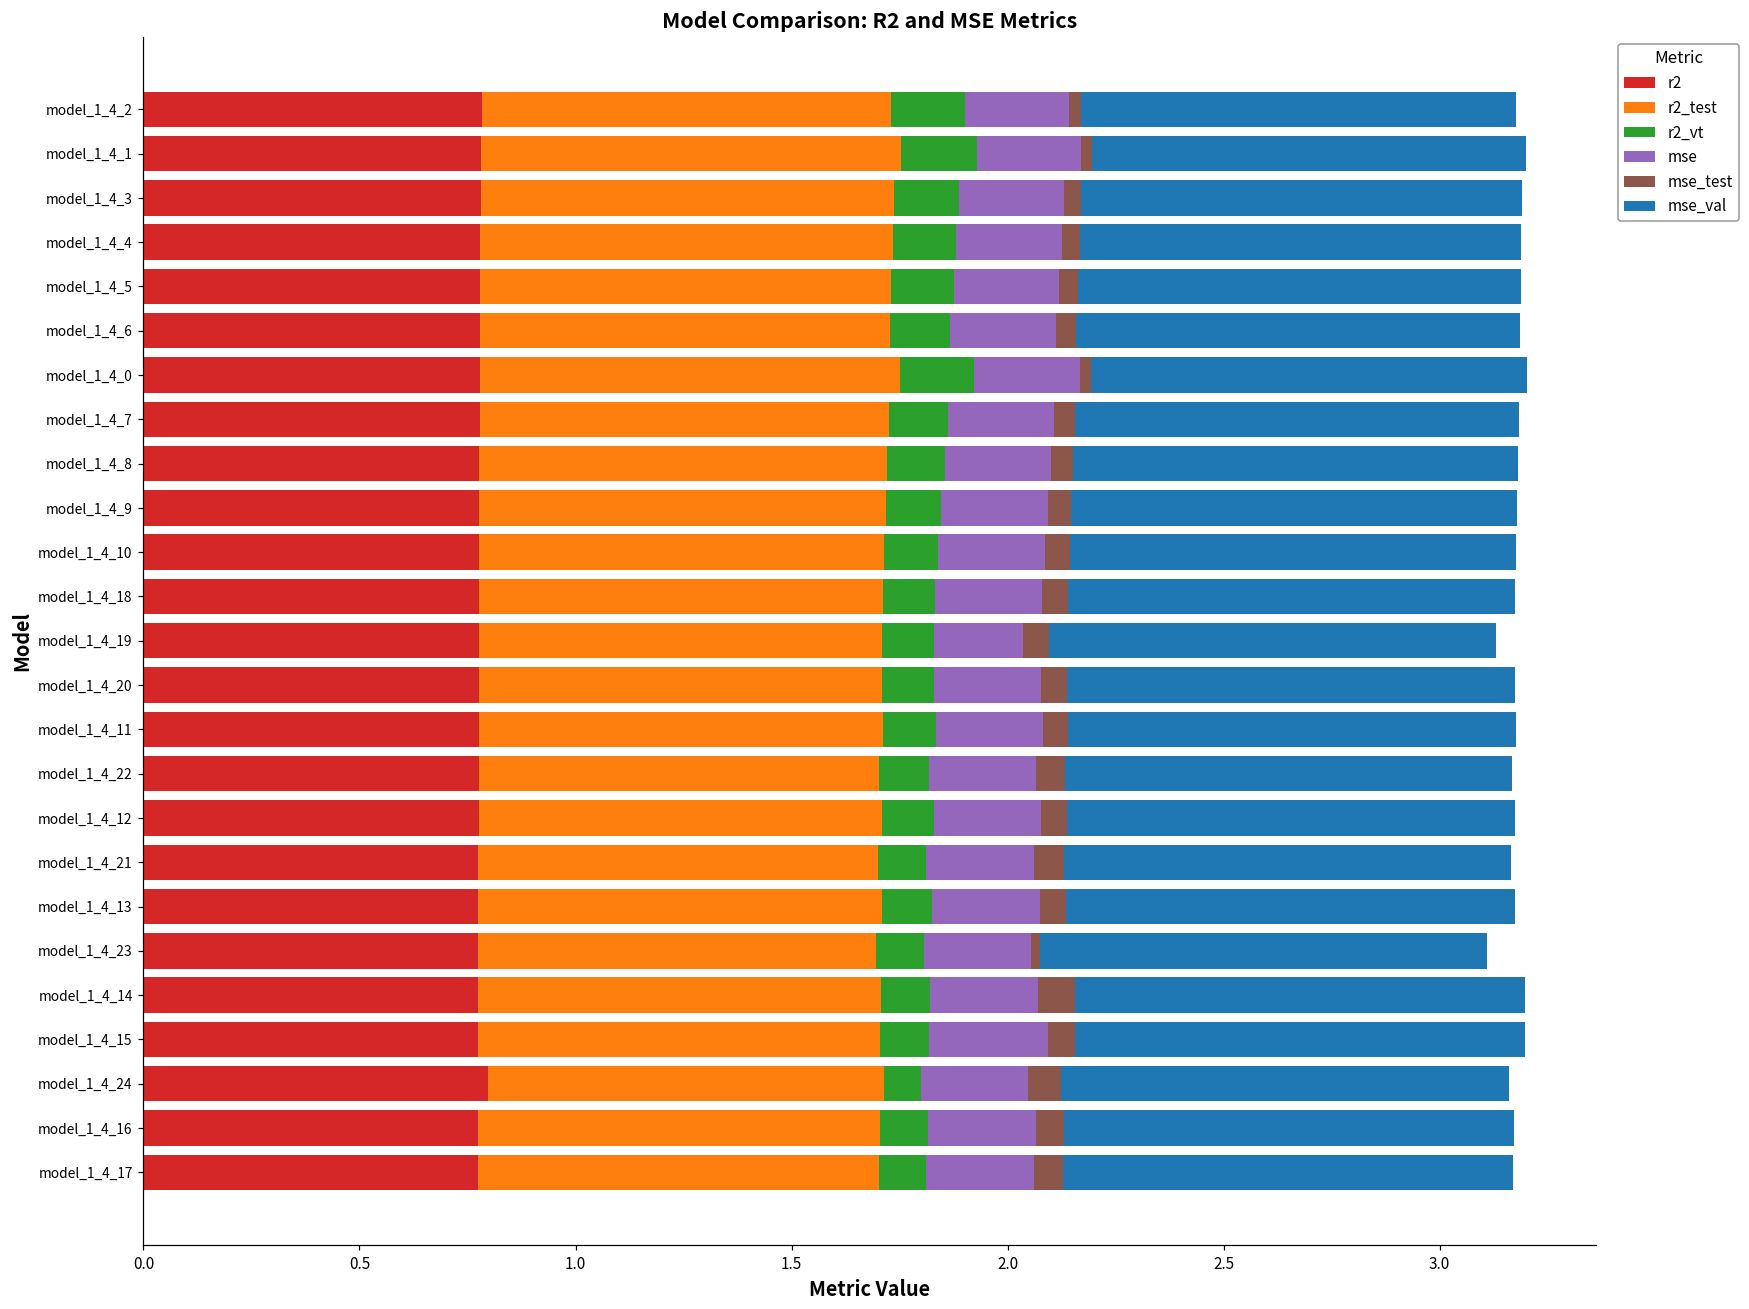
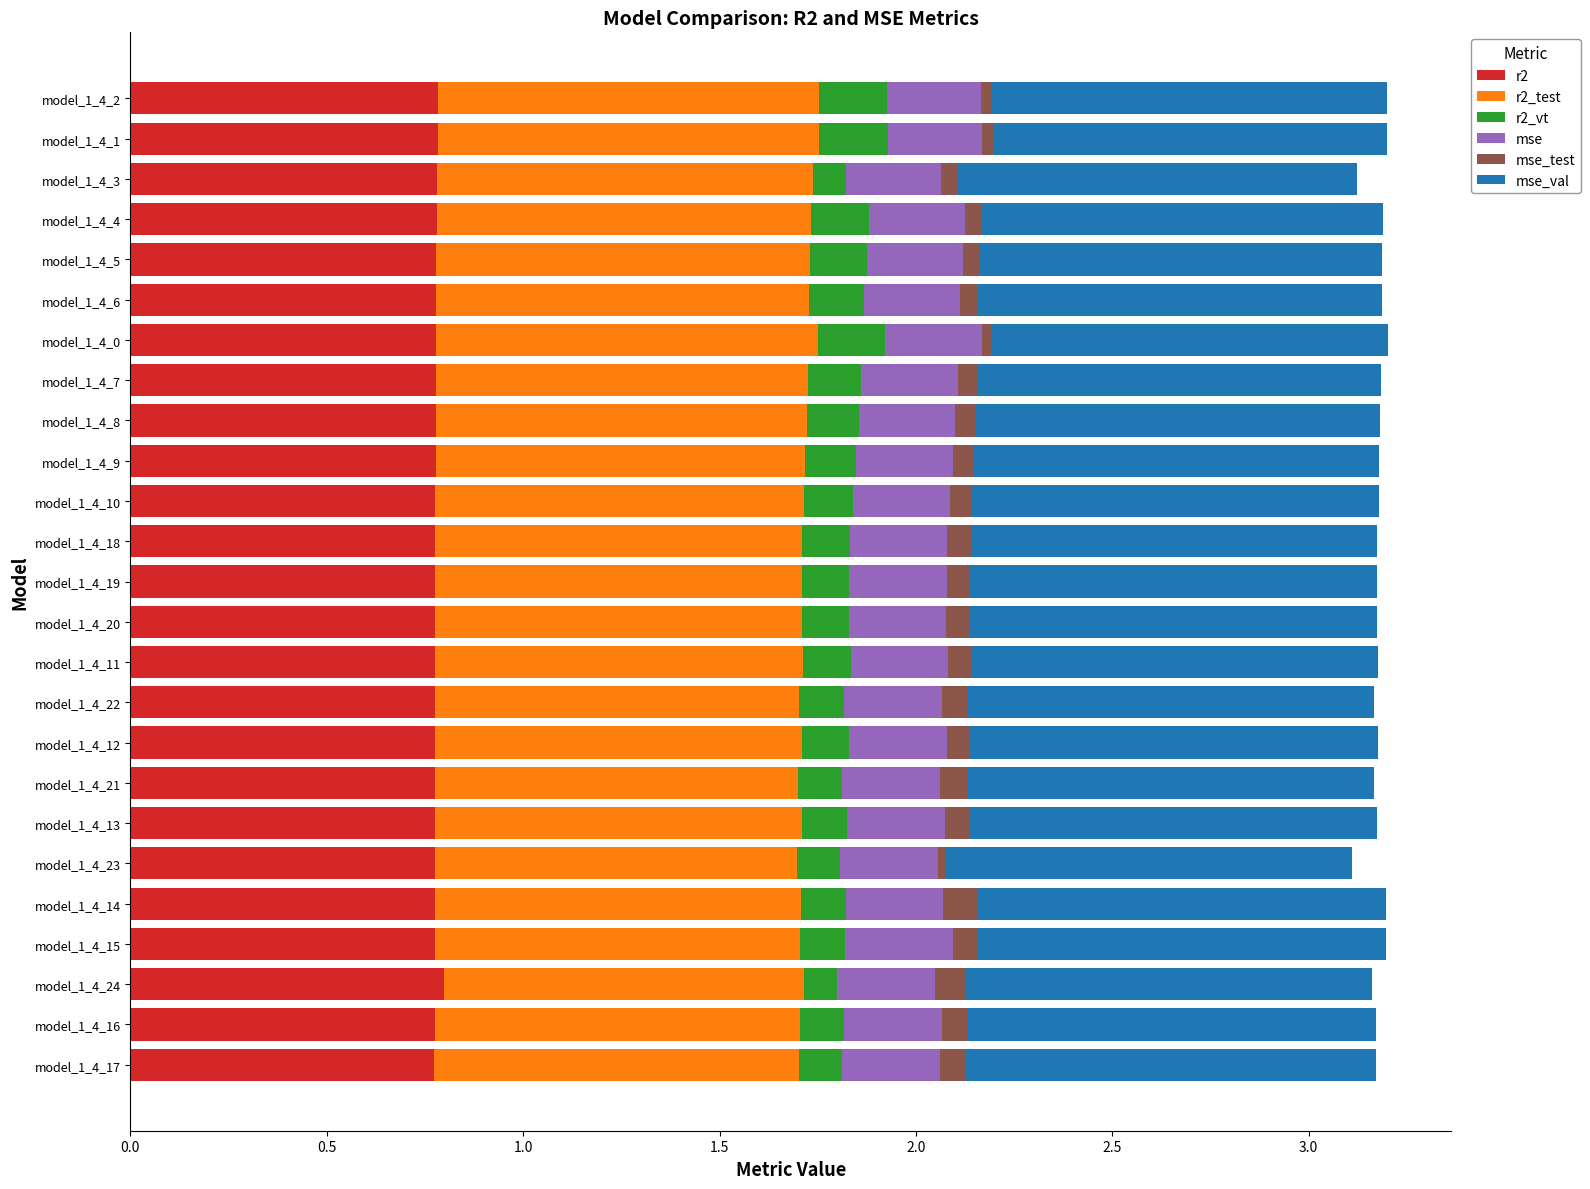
r2_test, model_1_4_2: 0.95 -> 0.97
r2_vt, model_1_4_3: 0.15 -> 0.08
mse, model_1_4_19: 0.20 -> 0.25
